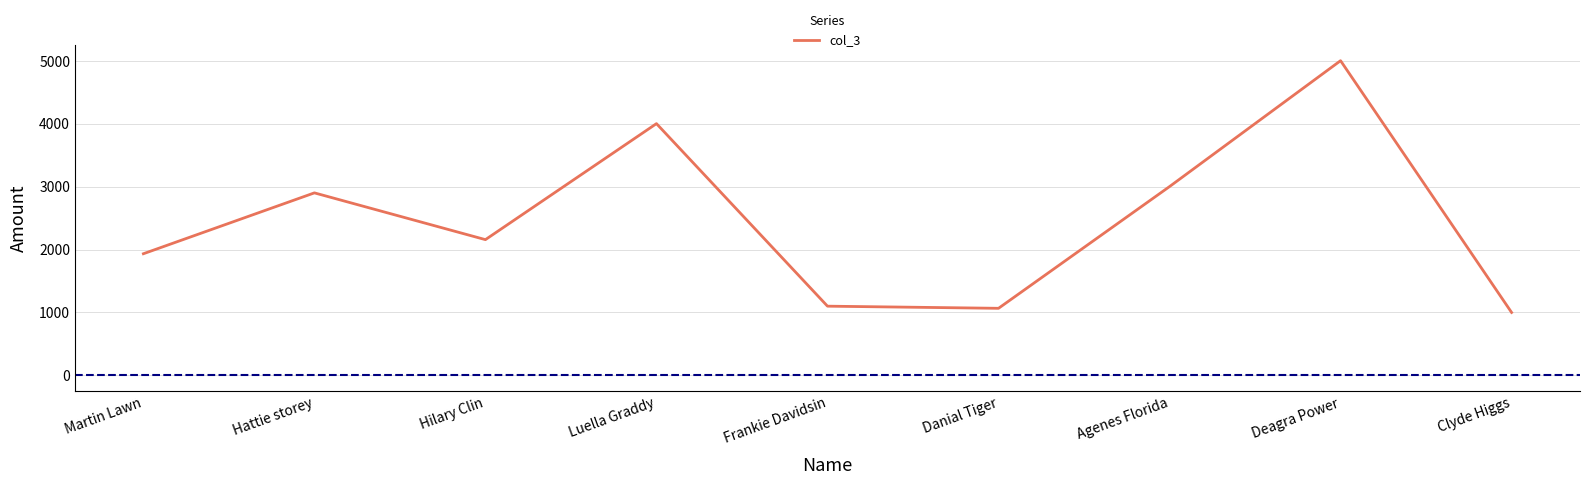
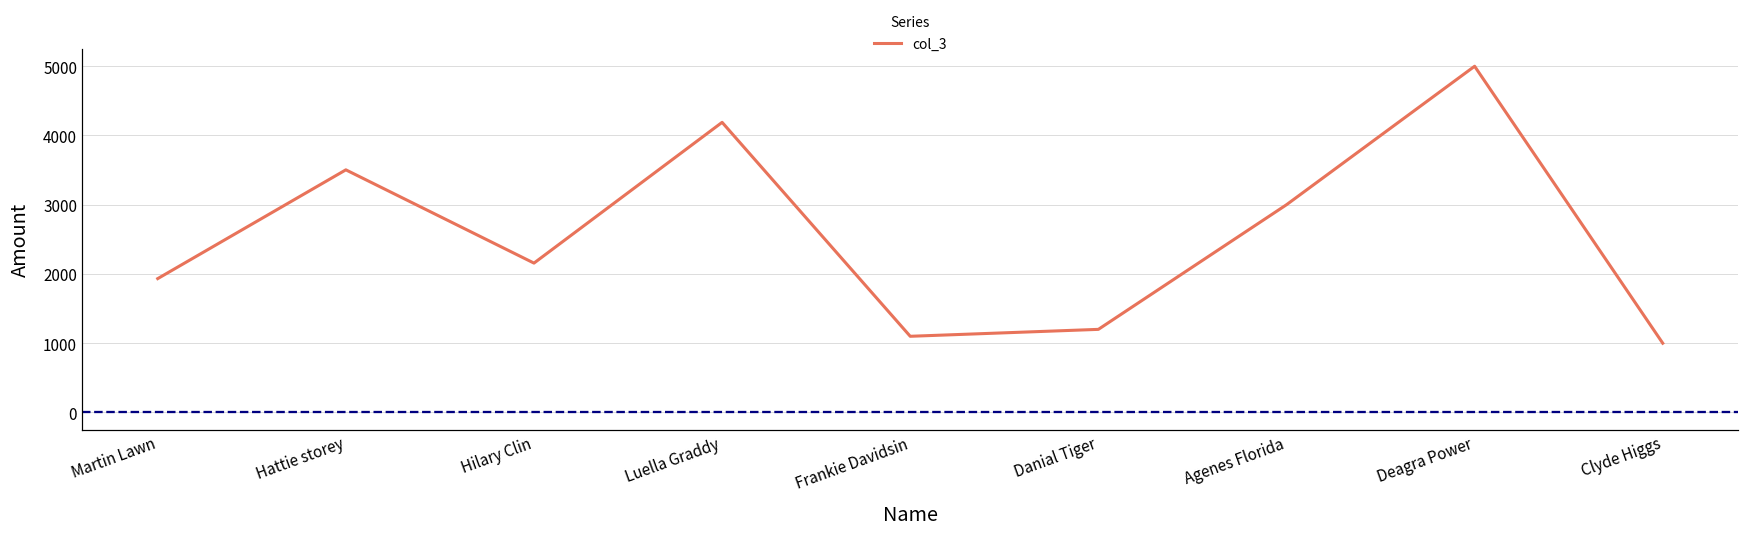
Hattie storey: 2900 -> 3500
Luella Graddy: 4000 -> 4200
Danial Tiger: 1100 -> 1200
